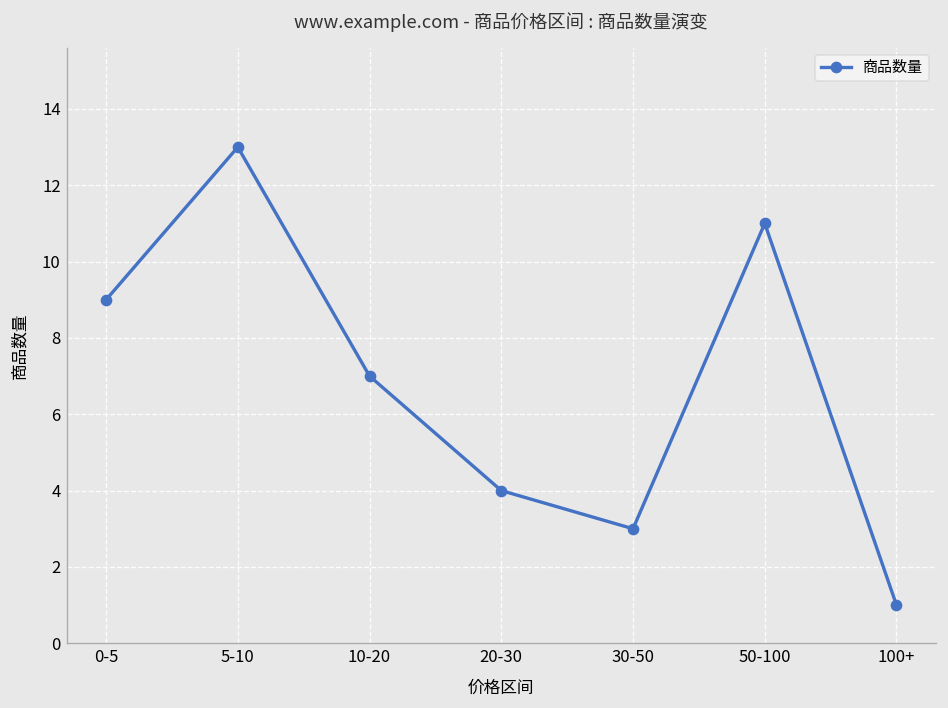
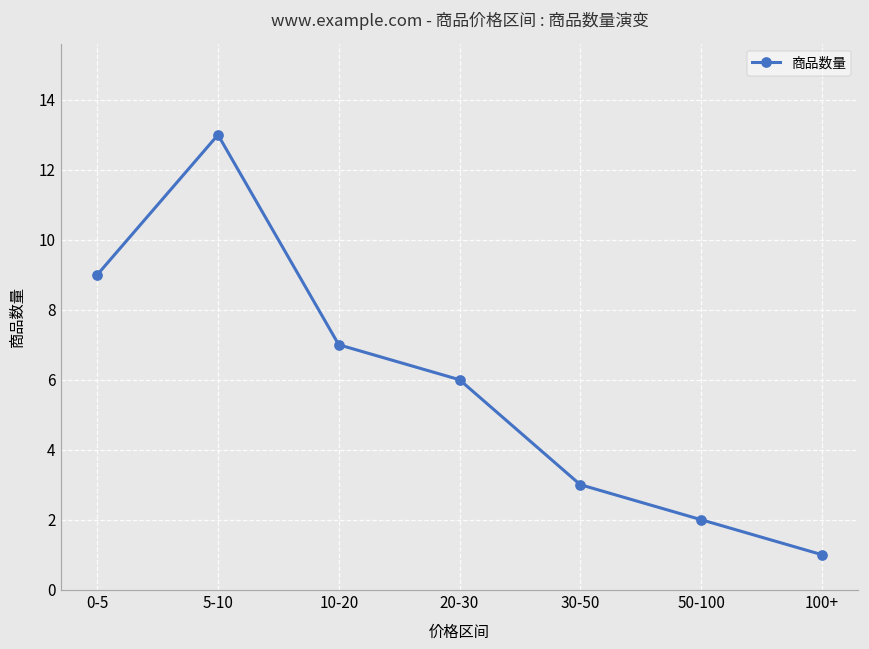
20-30: 4 -> 6
50-100: 11 -> 2
